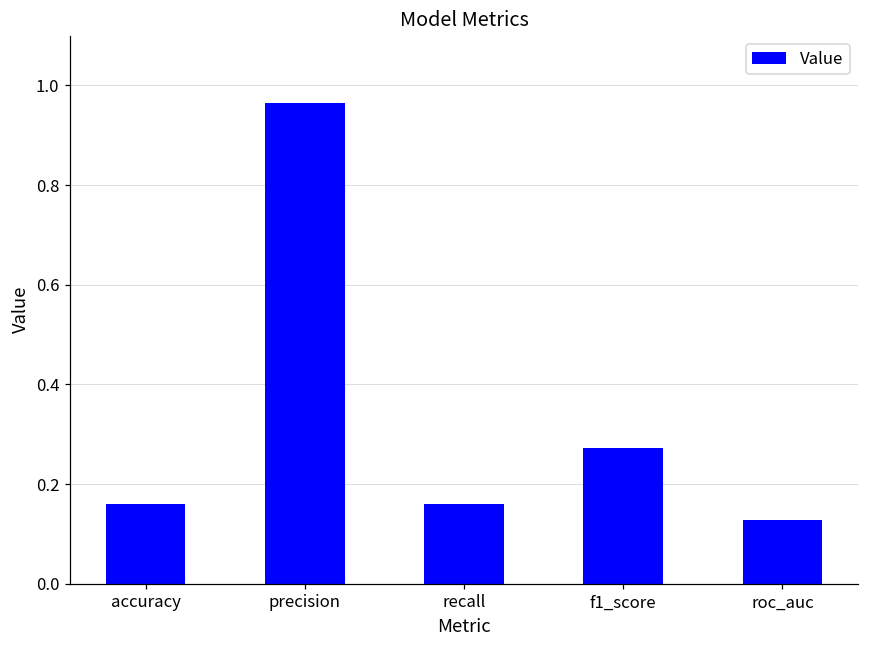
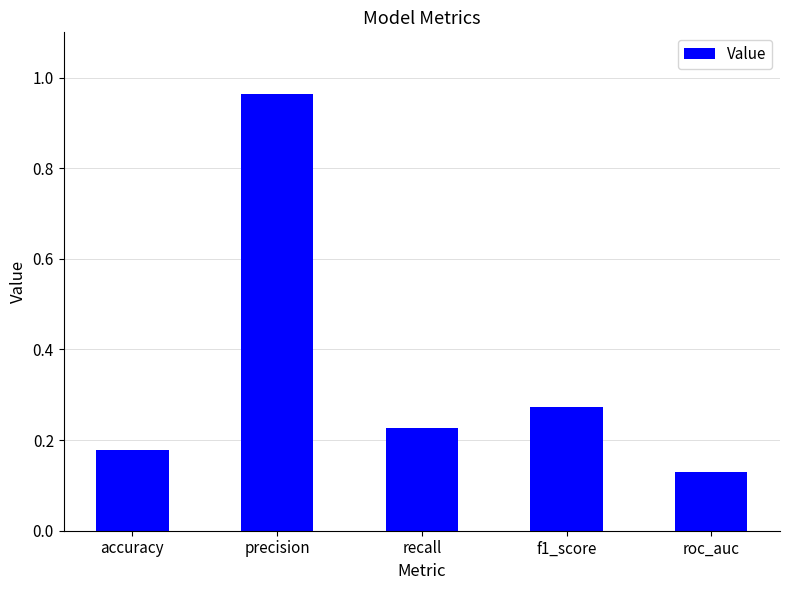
accuracy: 0.16 -> 0.18
recall: 0.16 -> 0.23
